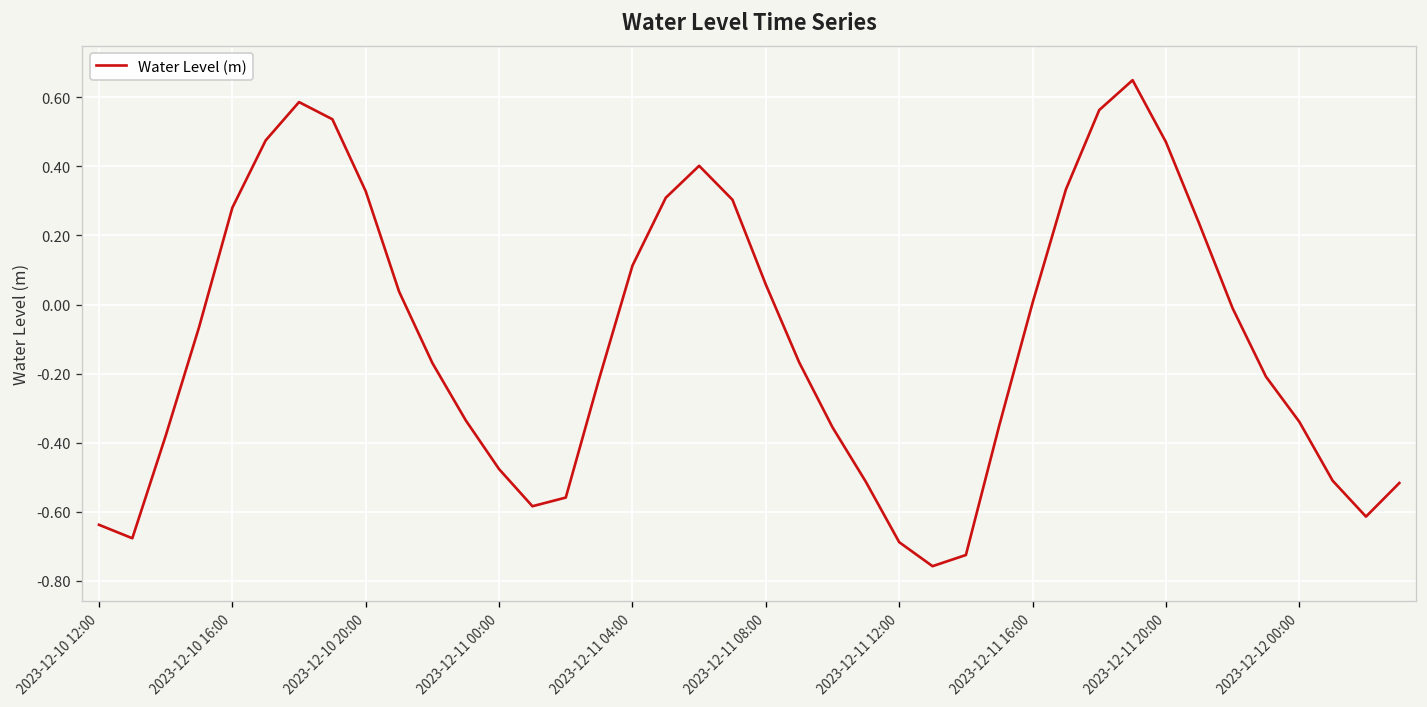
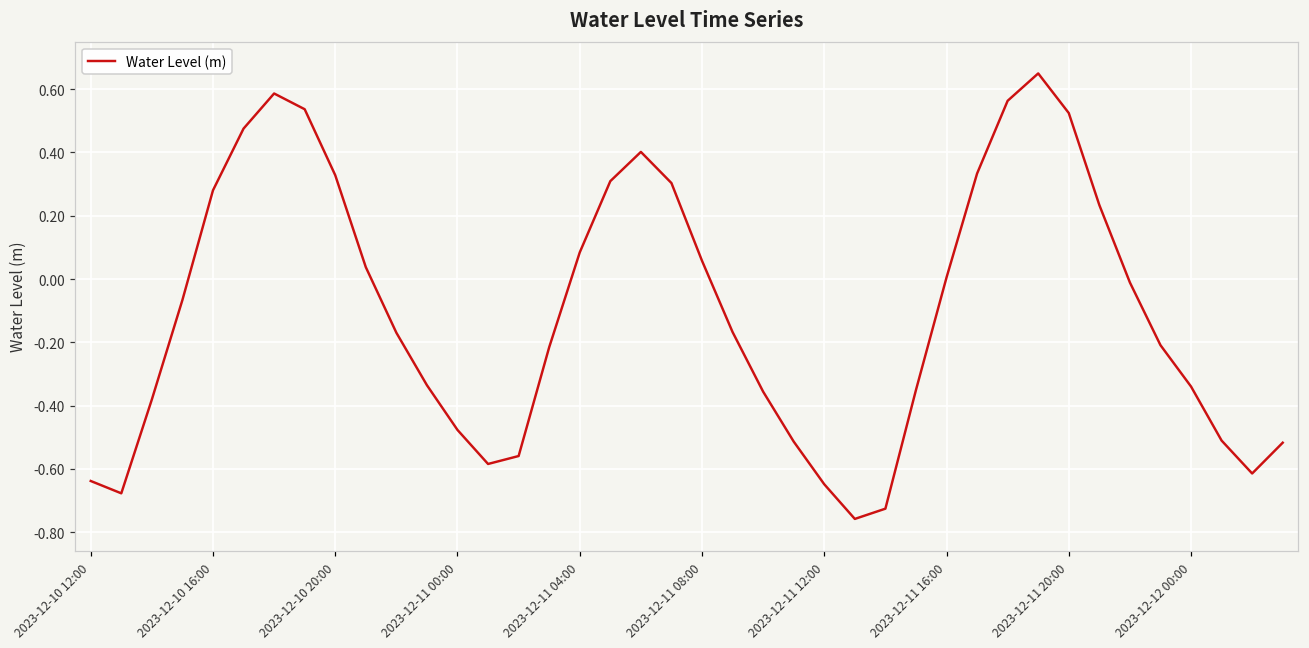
2023-12-11 04:00: 0.11 -> 0.08
2023-12-11 12:00: -0.69 -> -0.65
2023-12-11 20:00: 0.47 -> 0.52
